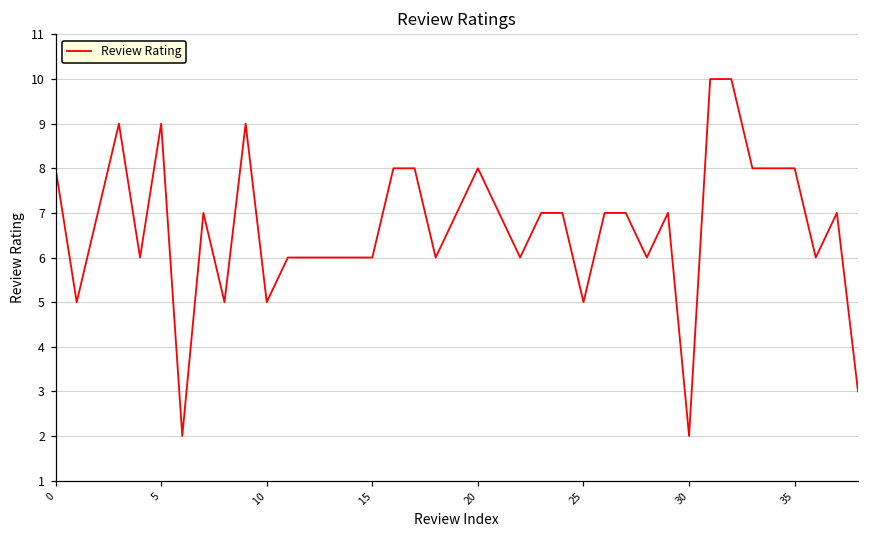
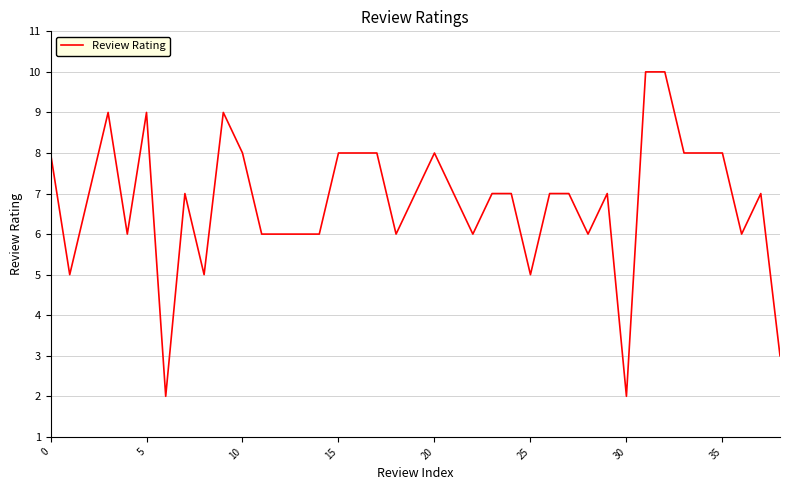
10: 5 -> 8
15: 6 -> 8
